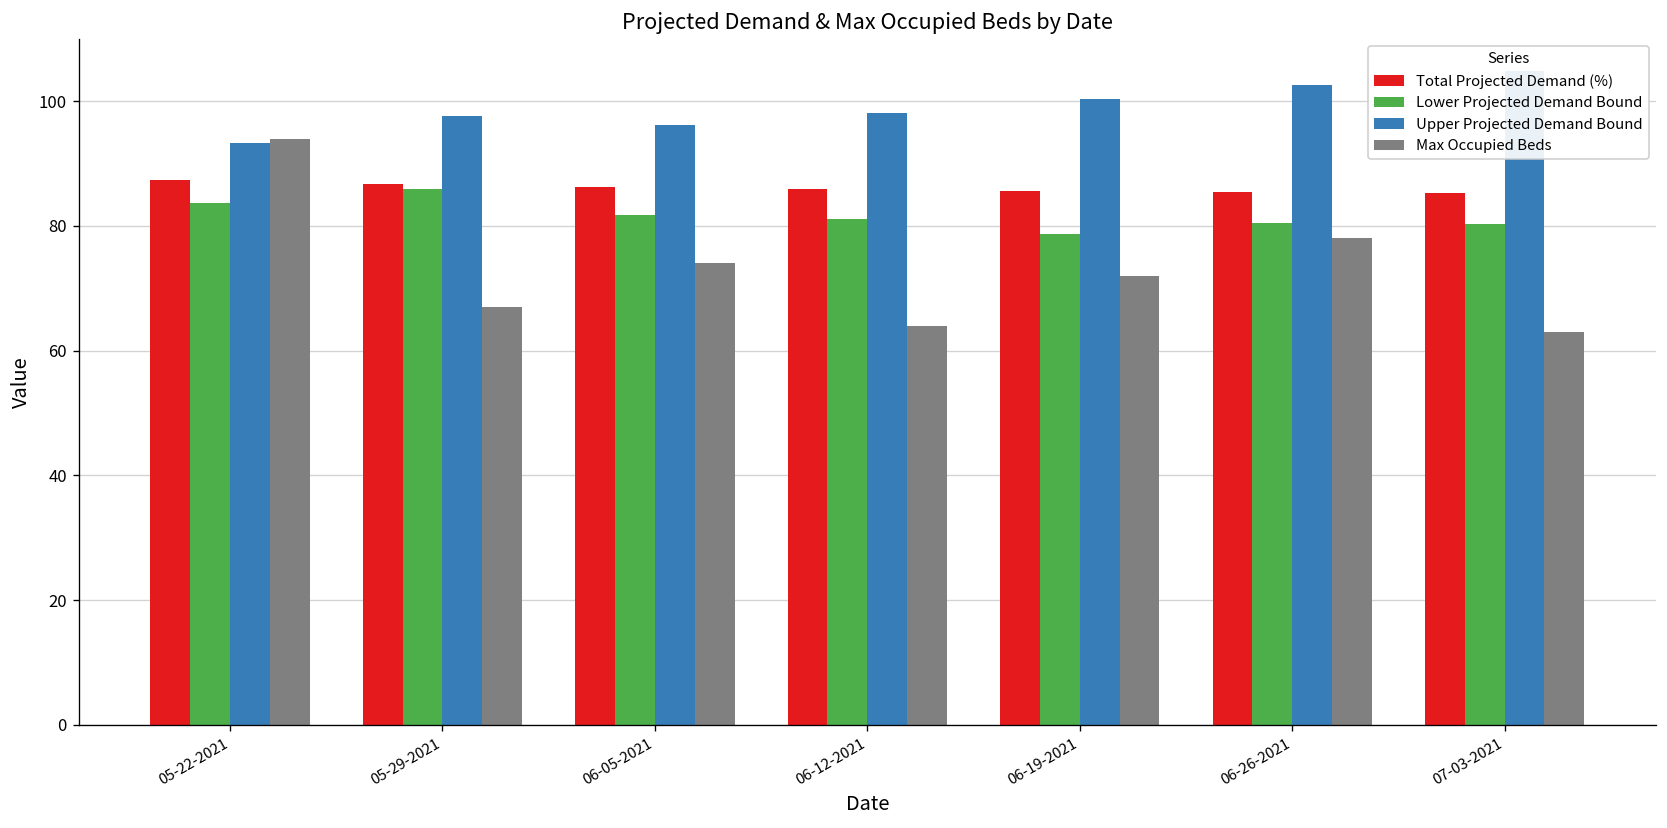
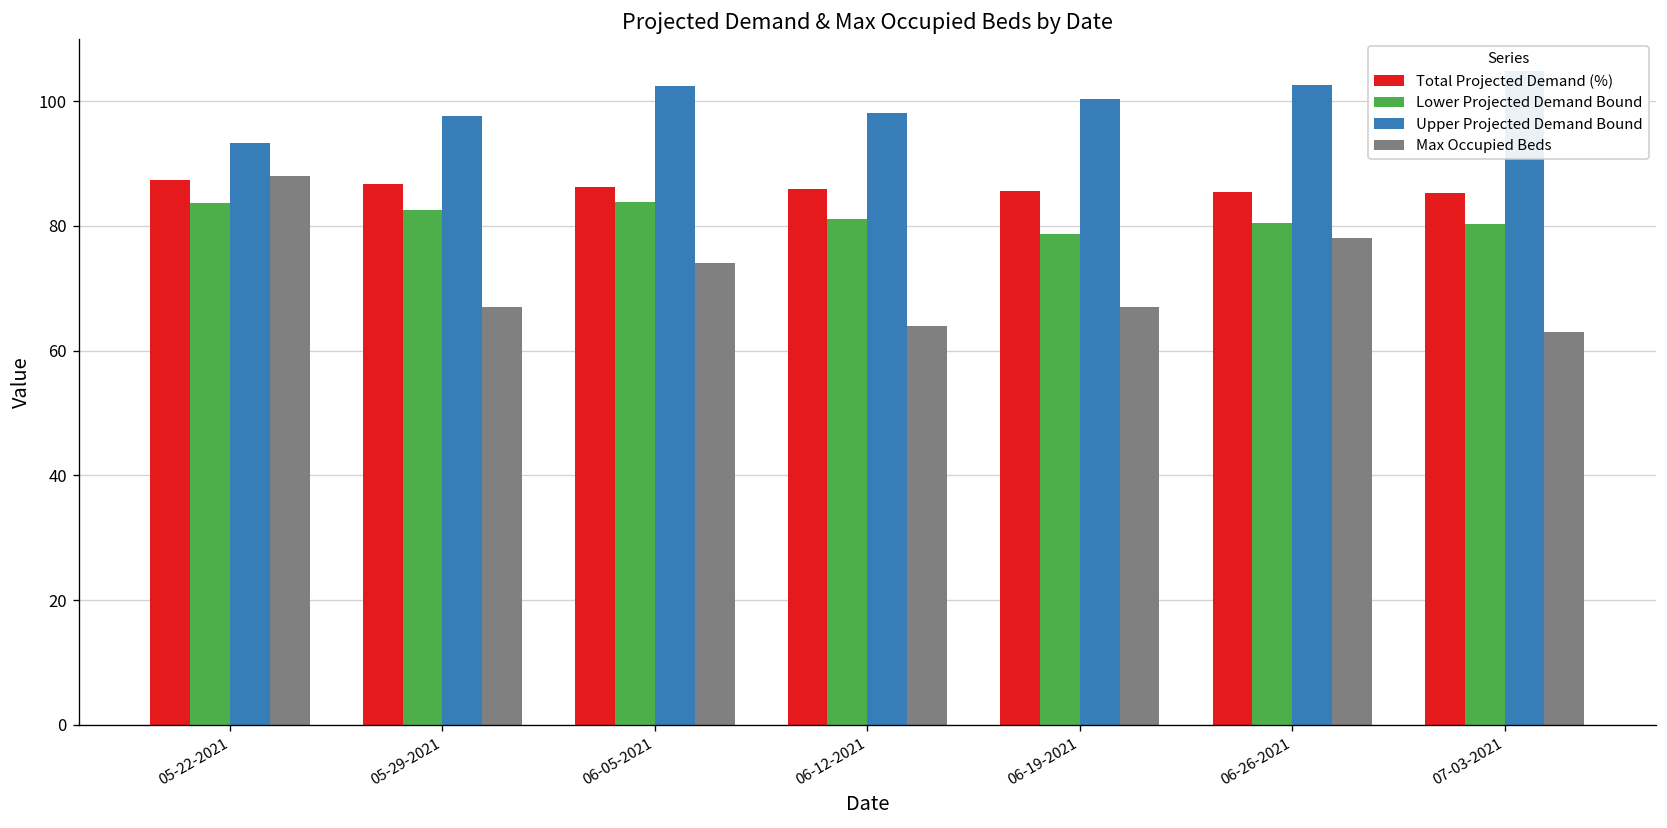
Max Occupied Beds, 05-22-2021: 94 -> 88
Lower Projected Demand Bound, 05-29-2021: 86 -> 83
Lower Projected Demand Bound, 06-05-2021: 82 -> 84
Upper Projected Demand Bound, 06-05-2021: 96 -> 102
Max Occupied Beds, 06-19-2021: 72 -> 67
